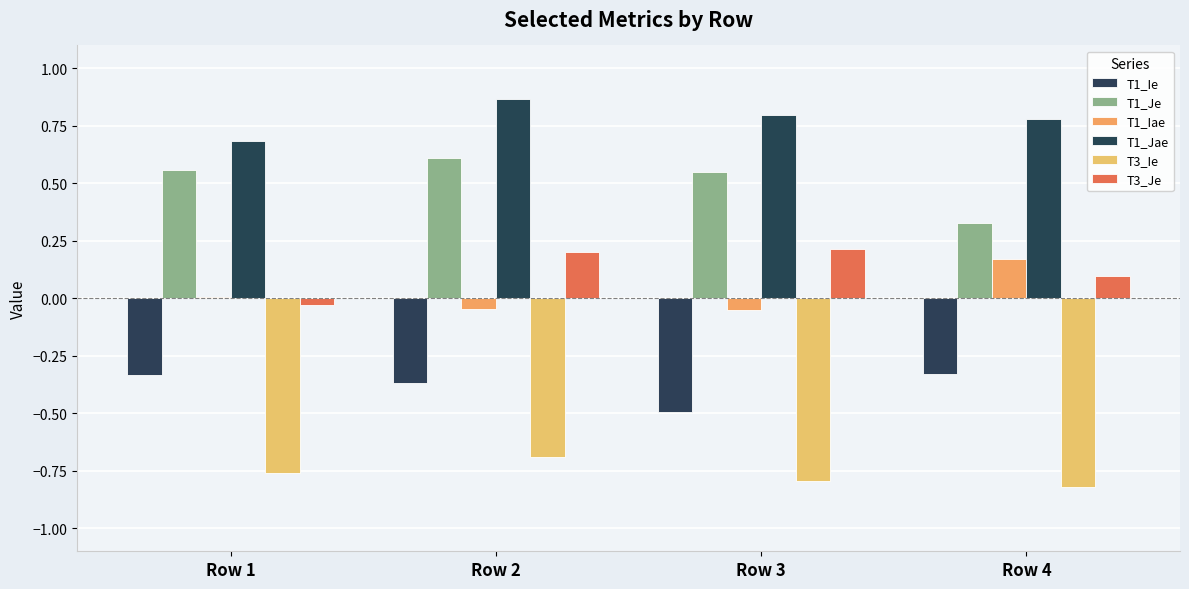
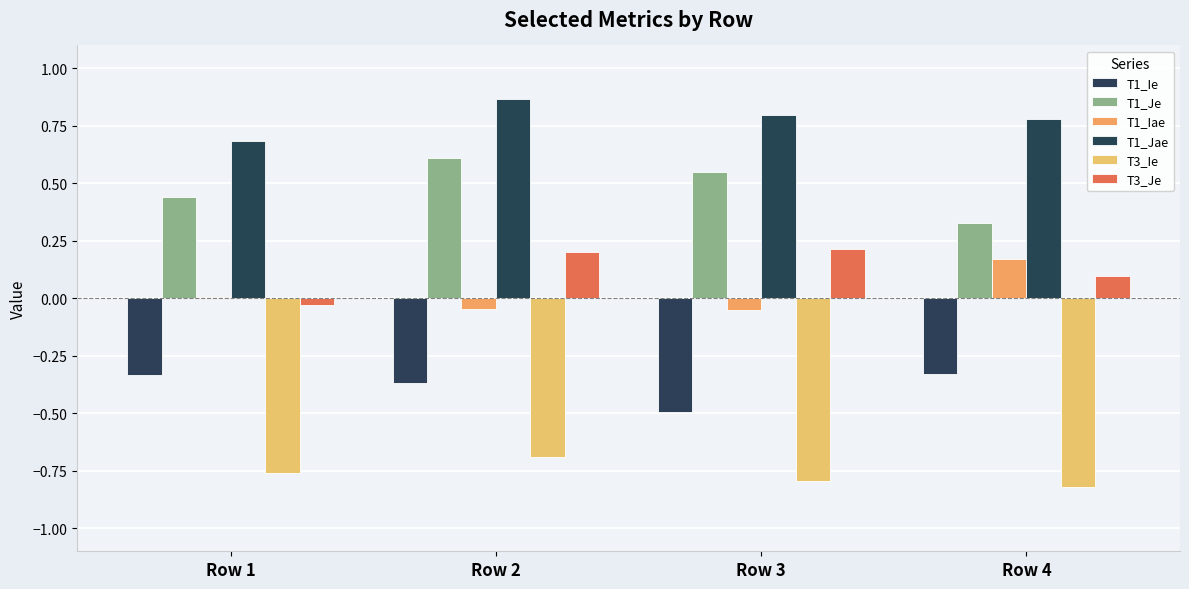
T1_Je, Row 1: 0.56 -> 0.44
